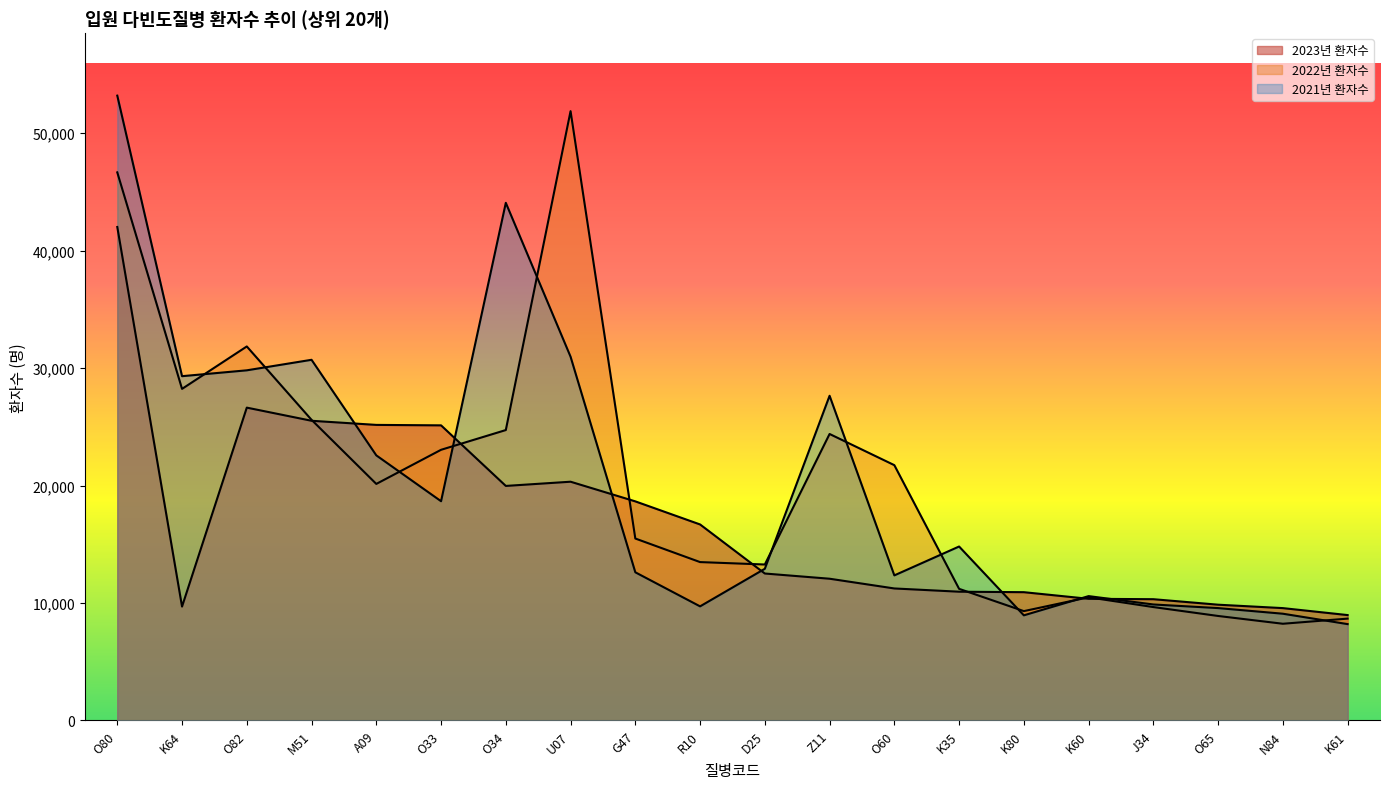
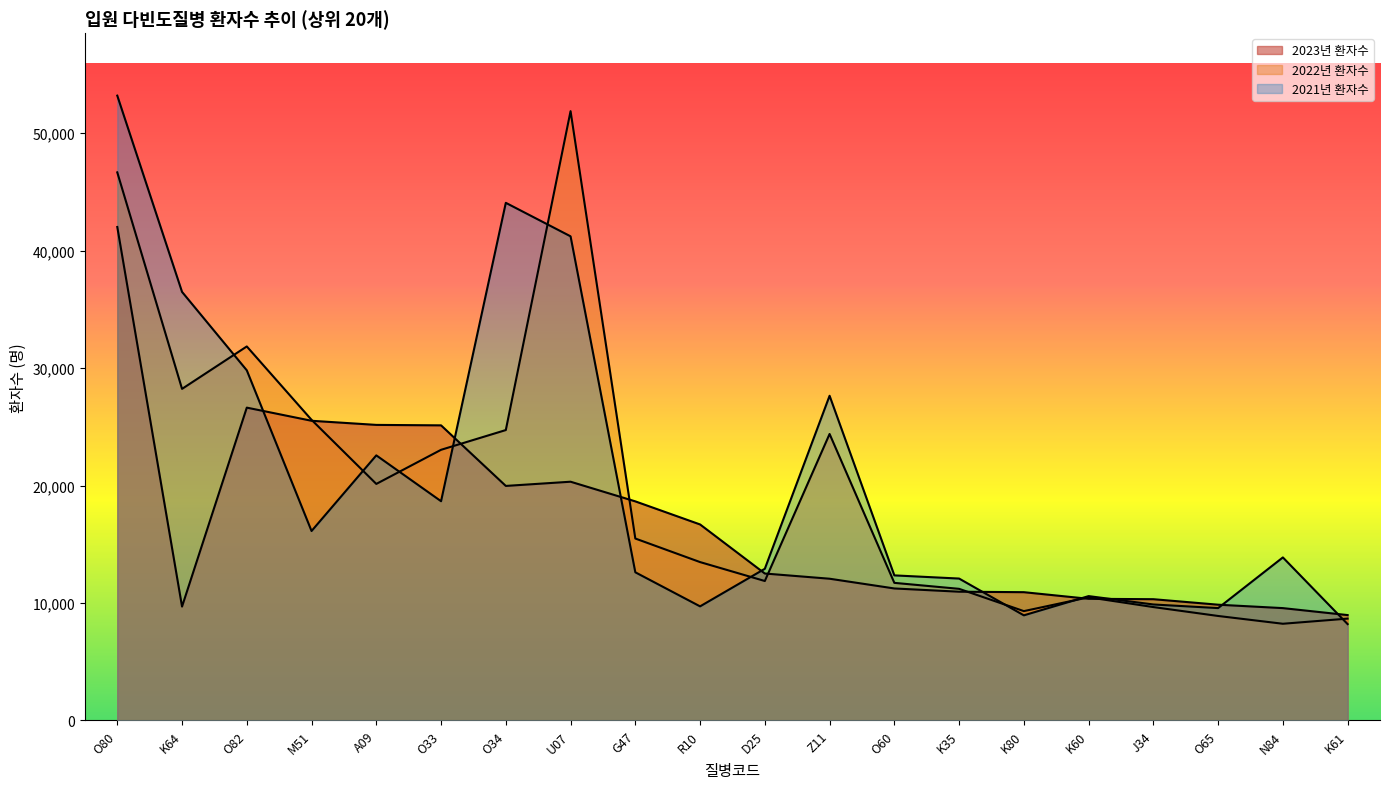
2021년 환자수, K64: 29,300 -> 36,500
2021년 환자수, M51: 30,700 -> 16,100
2021년 환자수, U07: 31,000 -> 41,200
2022년 환자수, D25: 13,300 -> 11,900
2022년 환자수, O60: 21,700 -> 11,700
2021년 환자수, K35: 14,800 -> 12,100
2021년 환자수, N84: 9,100 -> 13,900
